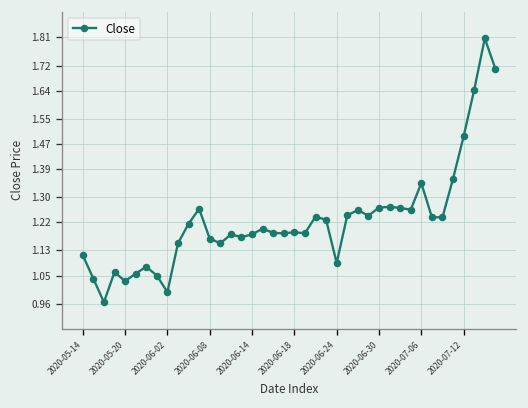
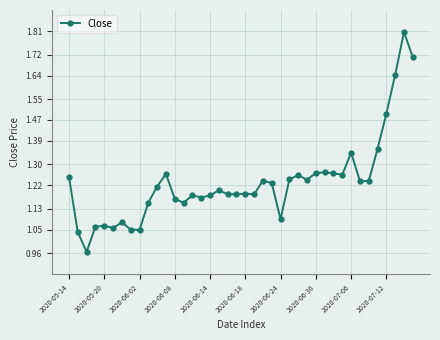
2020-05-14: 1.12 -> 1.25
2020-05-20: 1.03 -> 1.07
2020-06-02: 1.00 -> 1.05
